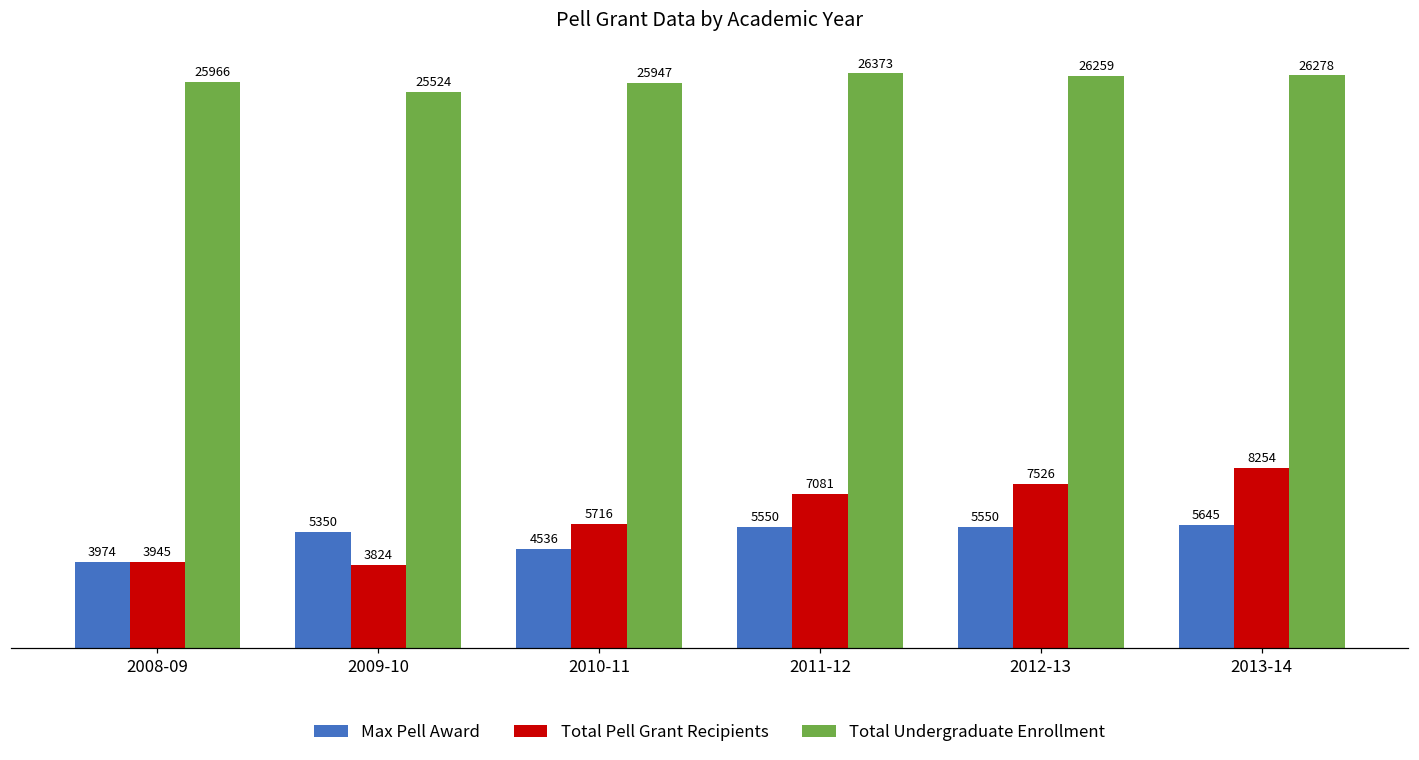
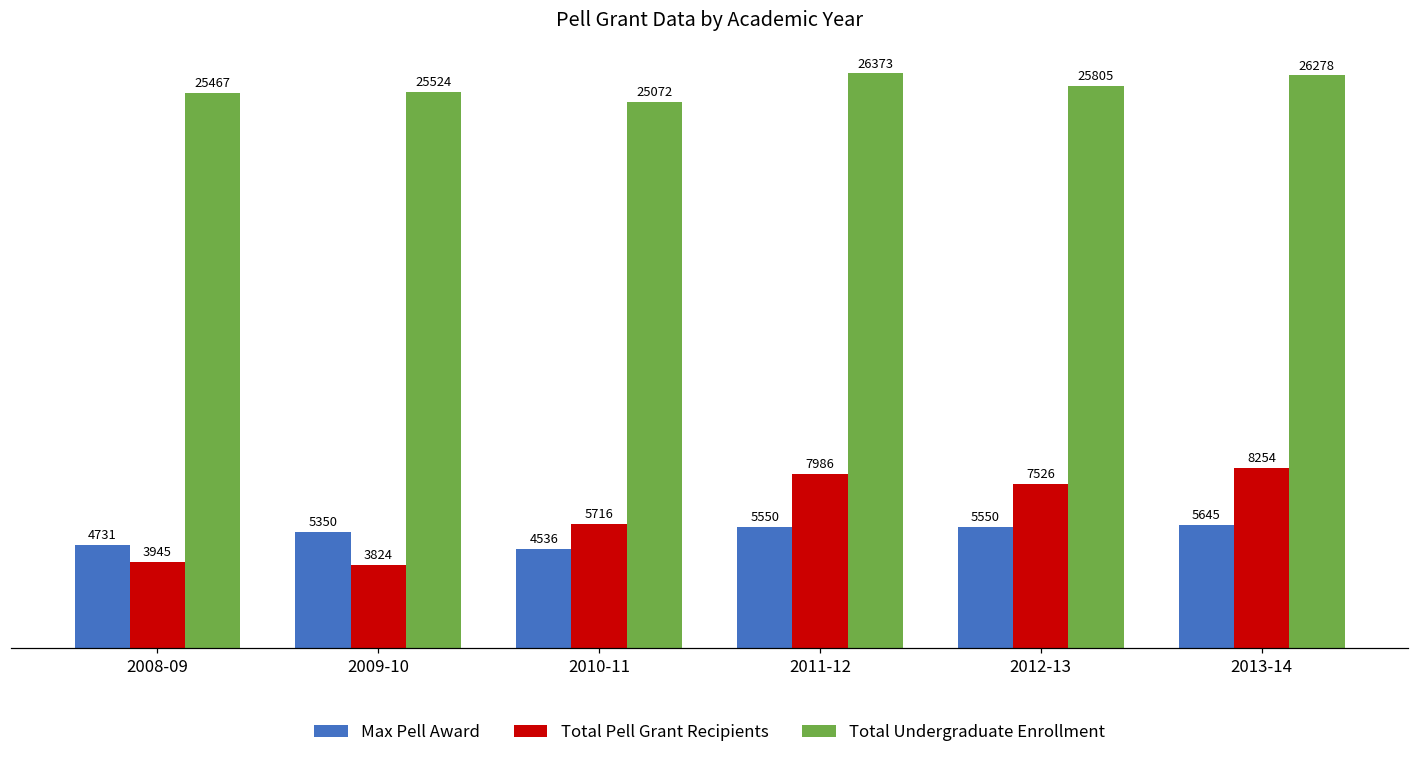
Max Pell Award, 2008-09: 3974 -> 4731
Total Undergraduate Enrollment, 2008-09: 25966 -> 25467
Total Undergraduate Enrollment, 2010-11: 25947 -> 25072
Total Pell Grant Recipients, 2011-12: 7081 -> 7986
Total Undergraduate Enrollment, 2012-13: 26259 -> 25805
